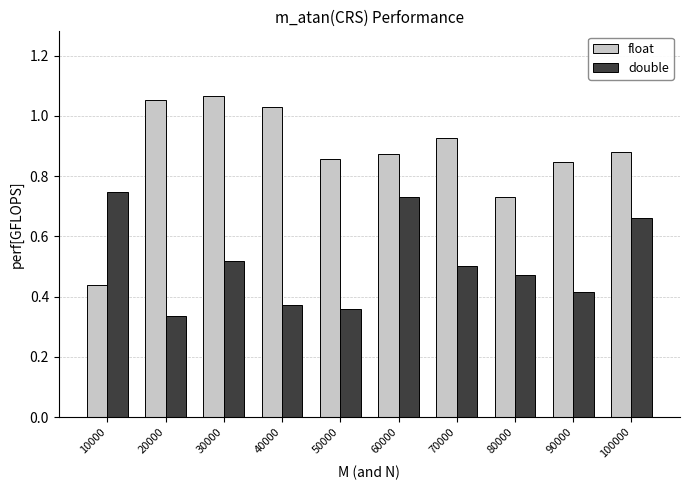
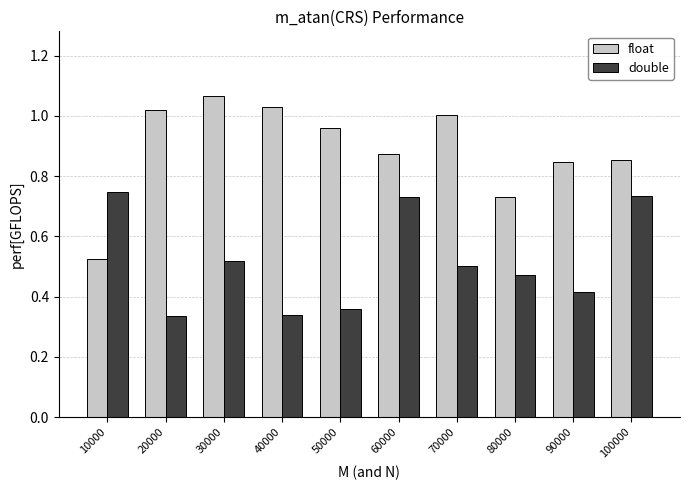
float, 10000: 0.44 -> 0.52
float, 20000: 1.05 -> 1.02
double, 40000: 0.37 -> 0.34
float, 50000: 0.86 -> 0.96
float, 70000: 0.93 -> 1.00
float, 100000: 0.88 -> 0.85
double, 100000: 0.66 -> 0.73
